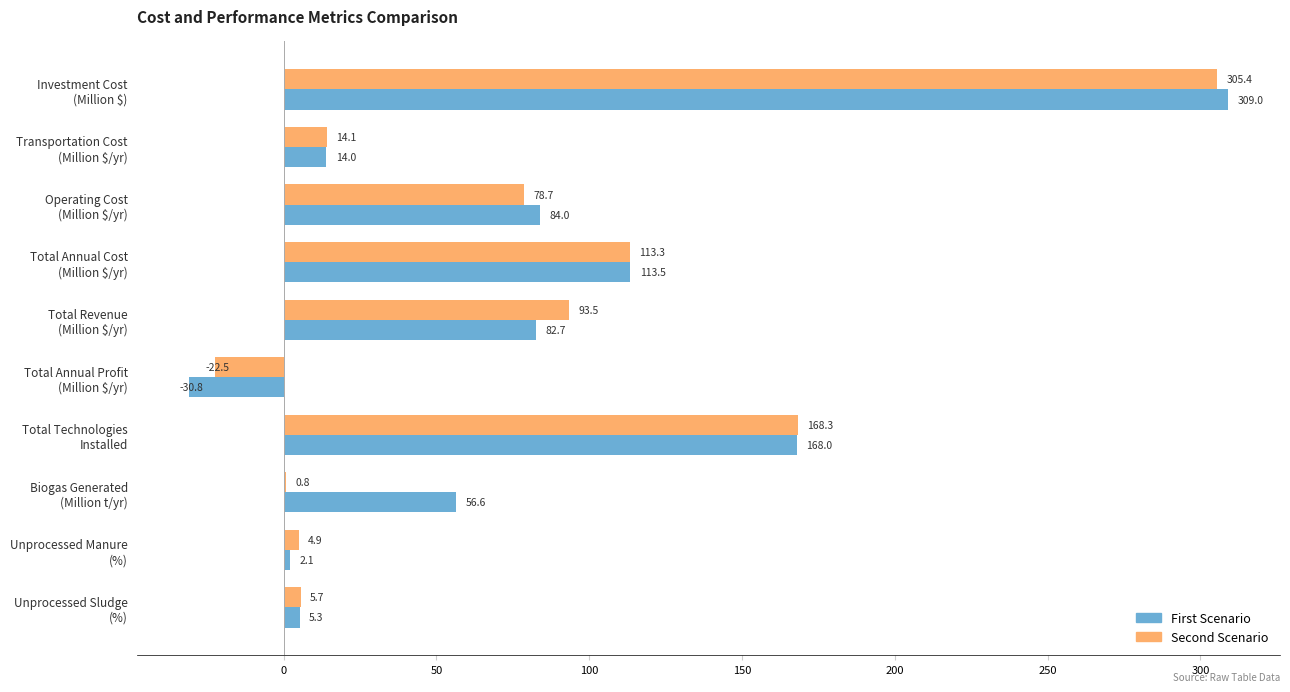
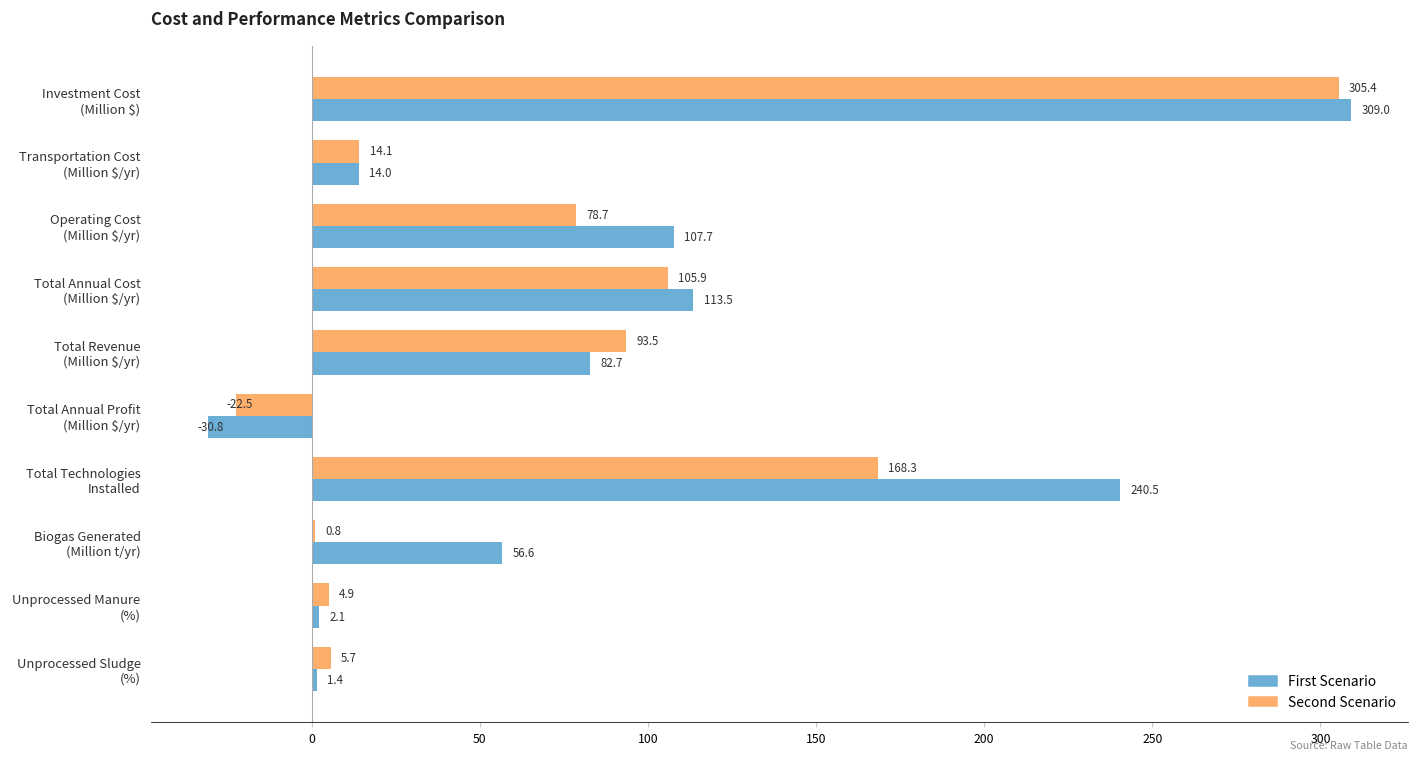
First Scenario, Operating Cost (Million $/yr): 84.0 -> 107.7
Second Scenario, Total Annual Cost (Million $/yr): 113.3 -> 105.9
First Scenario, Total Technologies Installed: 168.0 -> 240.5
First Scenario, Unprocessed Sludge (%): 5.3 -> 1.4
